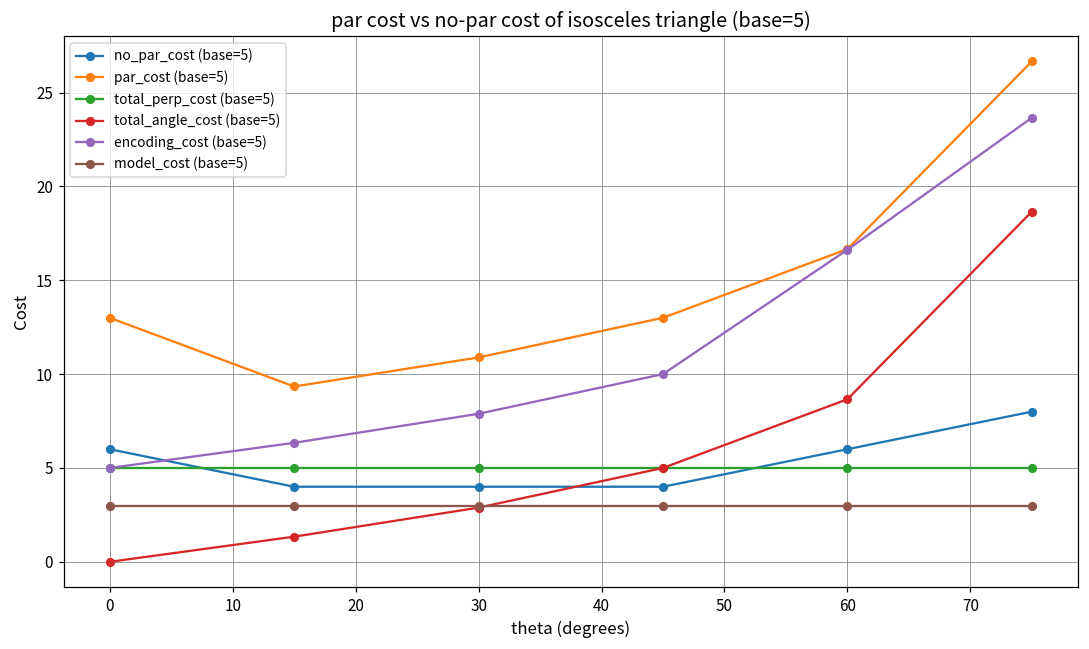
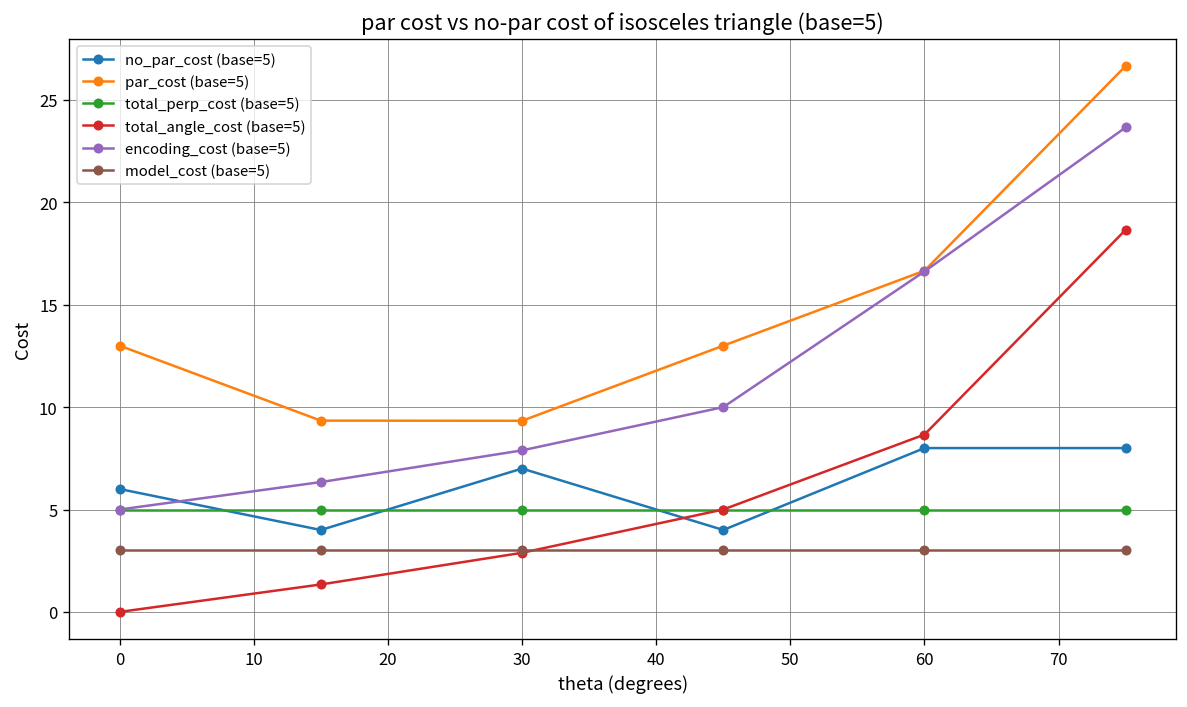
no_par_cost (base=5), 30: 4 -> 7
par_cost (base=5), 30: 10.9 -> 9.3
no_par_cost (base=5), 60: 6 -> 8
